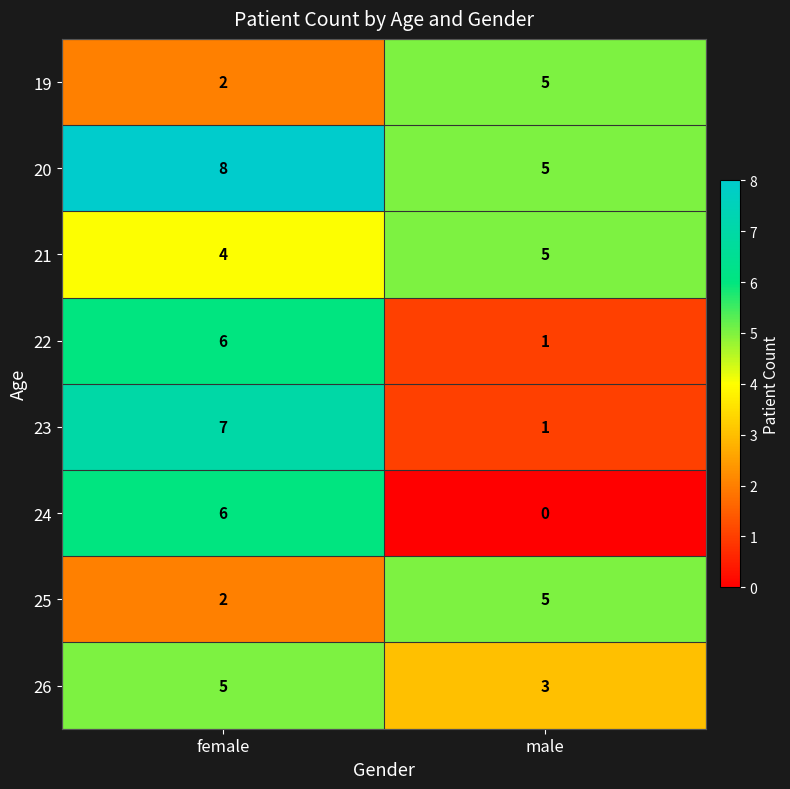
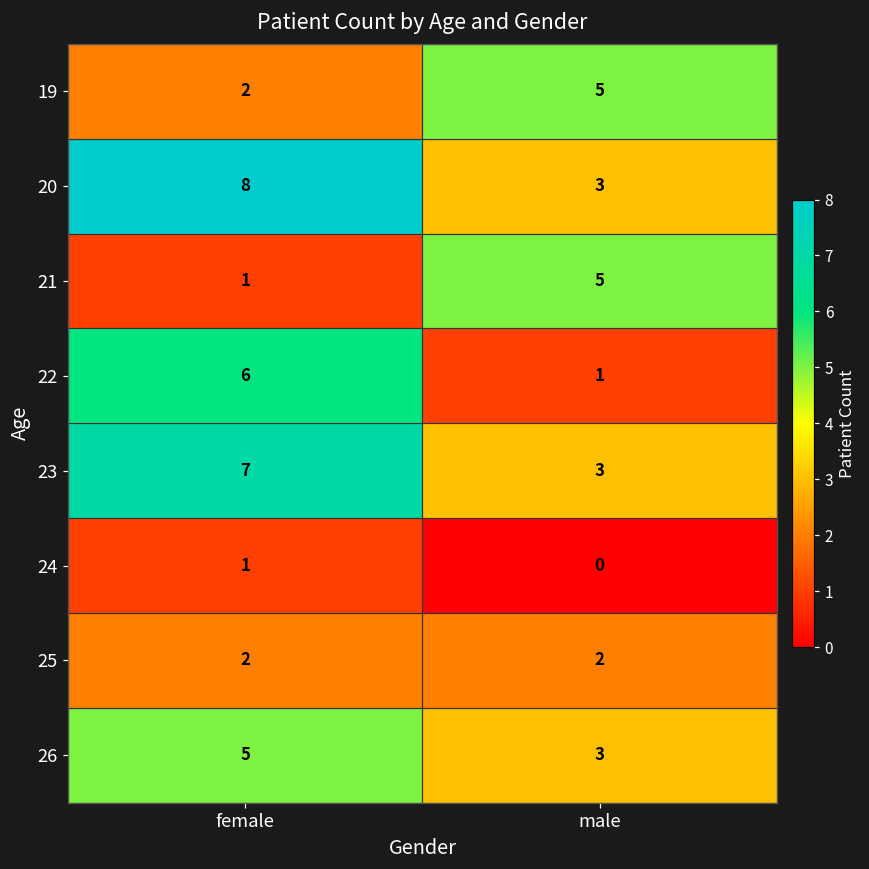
20, male: 5 -> 3
21, female: 4 -> 1
23, male: 1 -> 3
24, female: 6 -> 1
25, male: 5 -> 2
